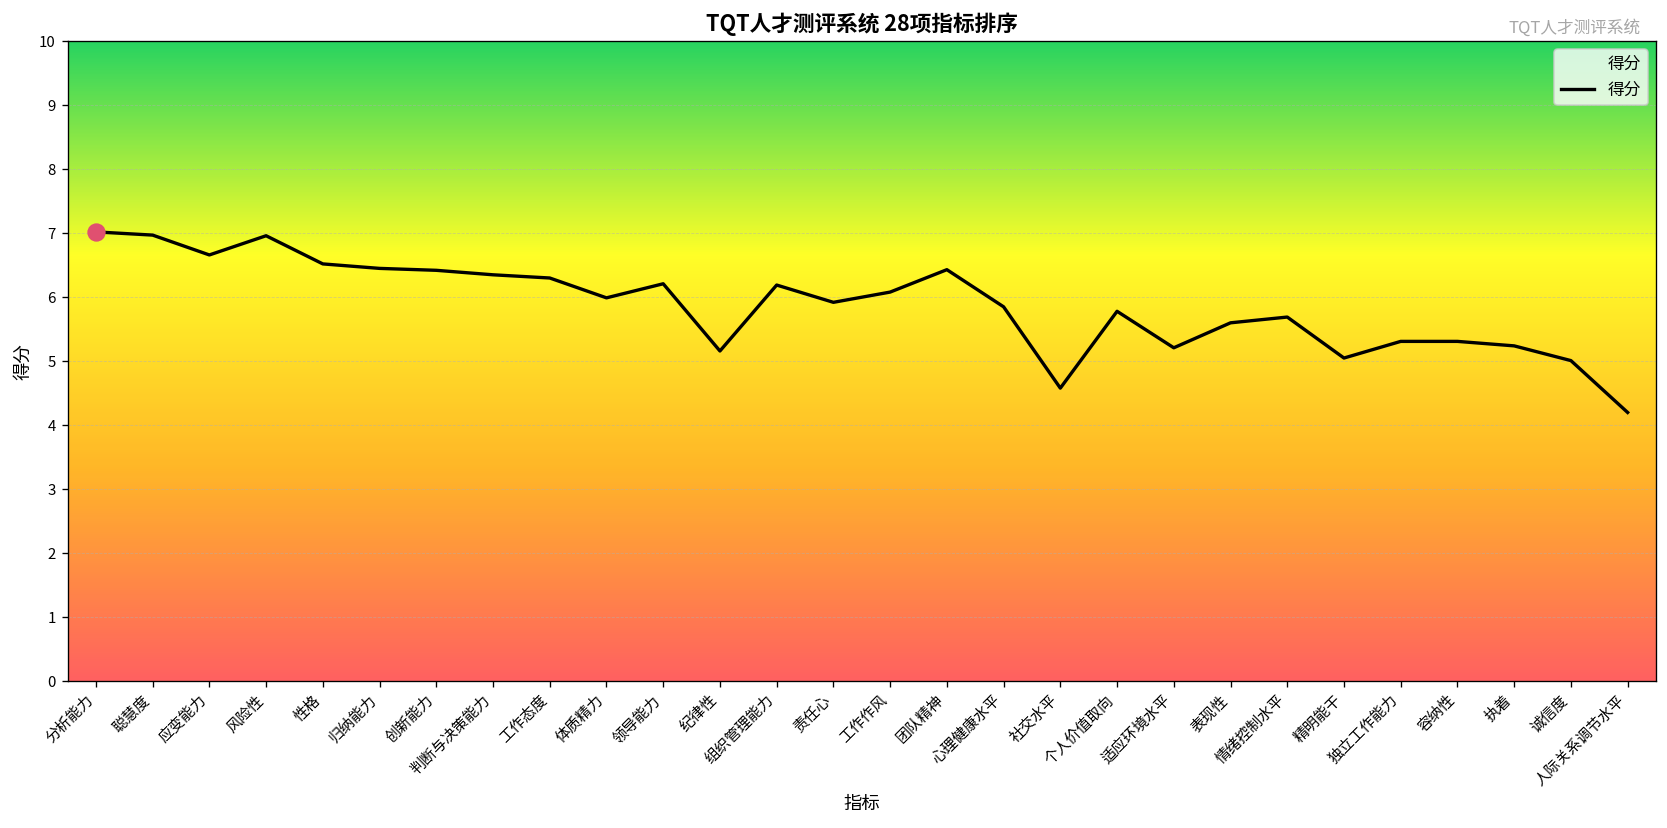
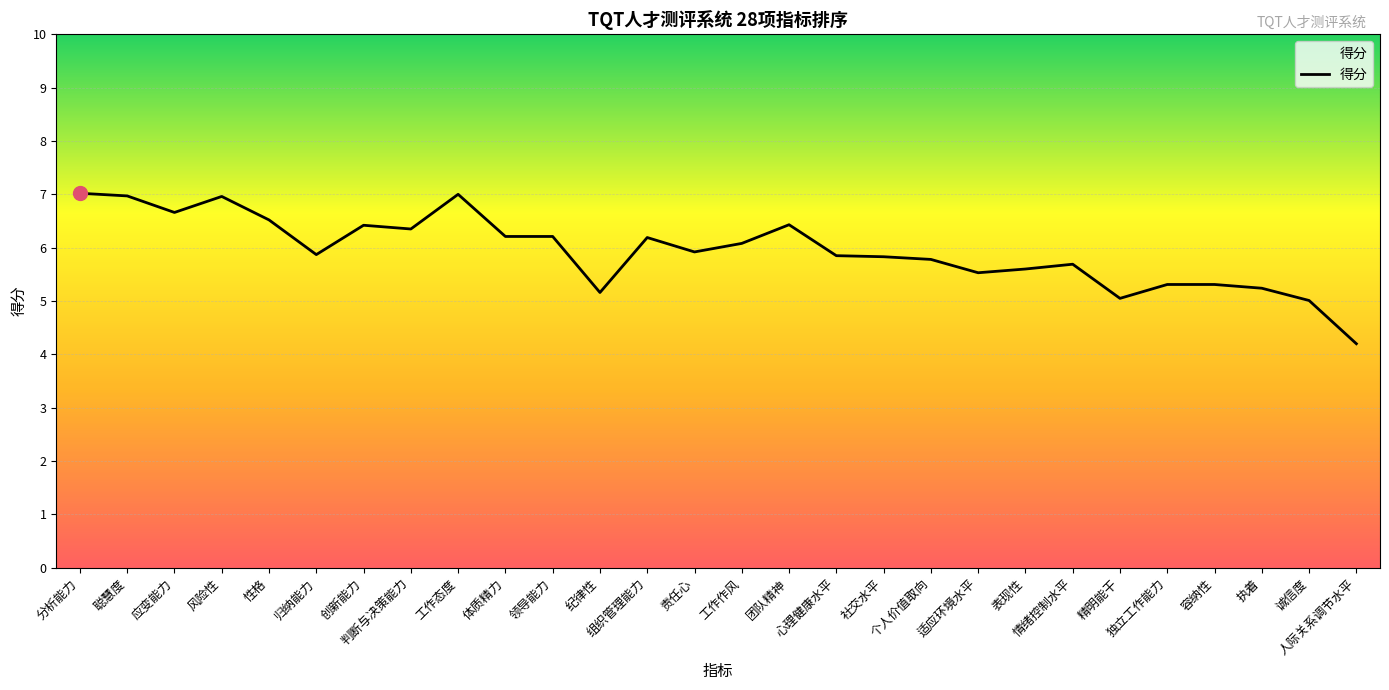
得分, 归纳能力: 6.5 -> 5.9
得分, 工作态度: 6.3 -> 7.0
得分, 体质精力: 6.0 -> 6.2
得分, 社交水平: 4.6 -> 5.8
得分, 适应环境水平: 5.2 -> 5.5
